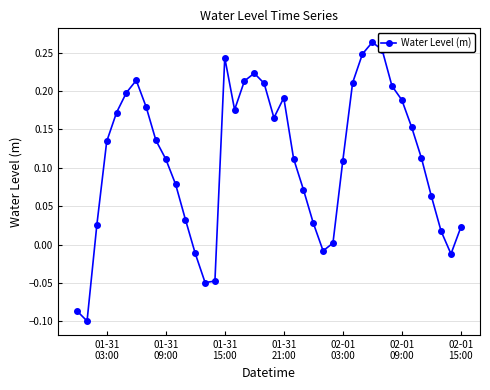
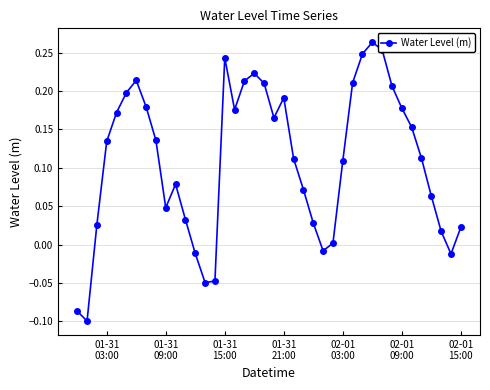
01-31 09:00: 0.11 -> 0.05
02-01 09:00: 0.19 -> 0.18
